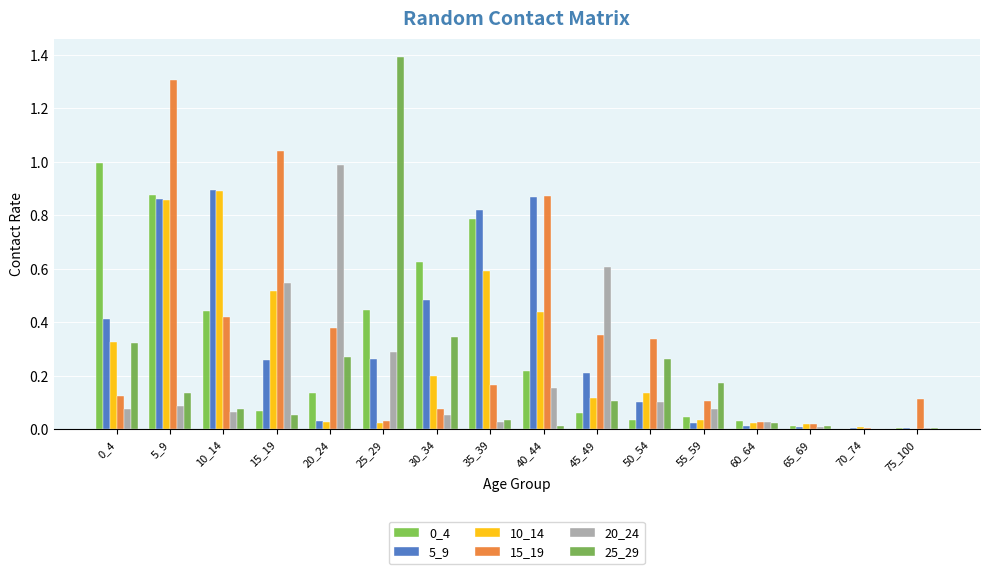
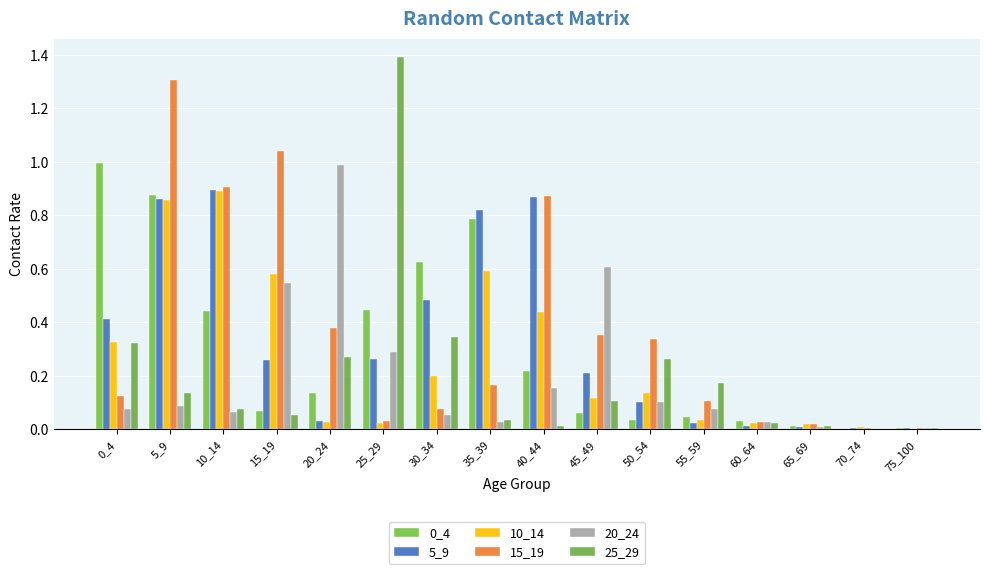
15_19, 10_14: 0.42 -> 0.91
10_14, 15_19: 0.52 -> 0.58
15_19, 75_100: 0.12 -> 0.00
